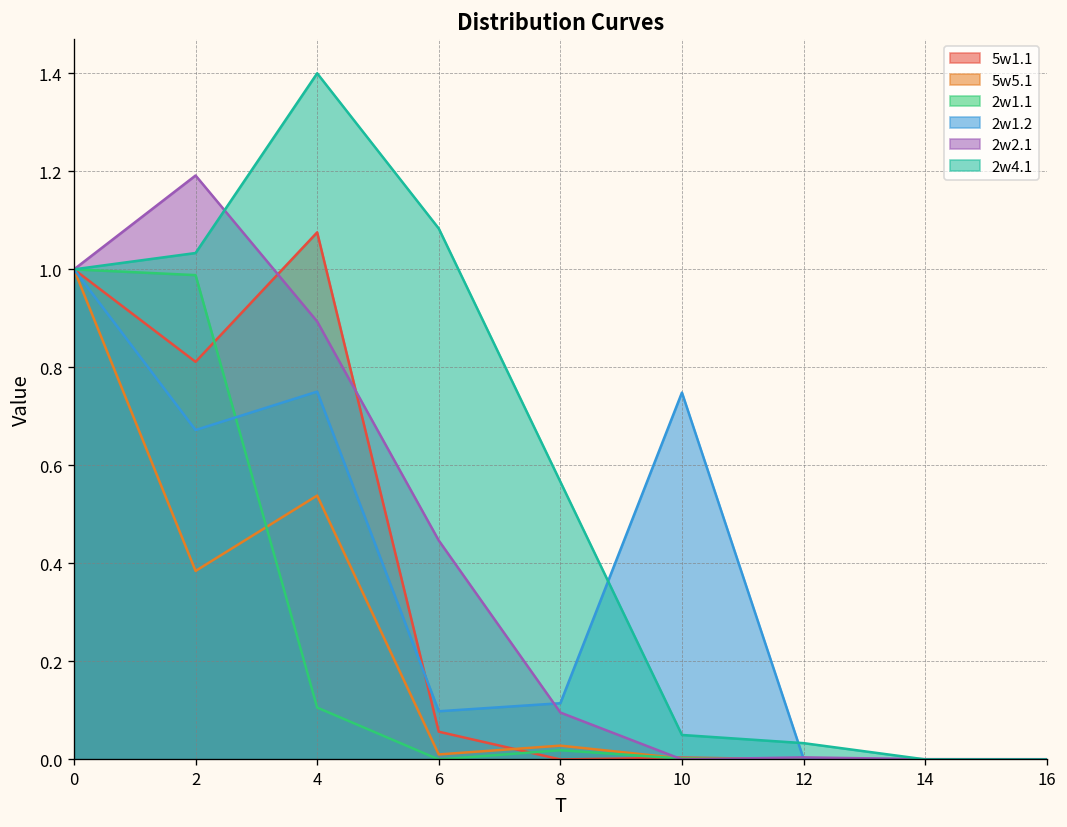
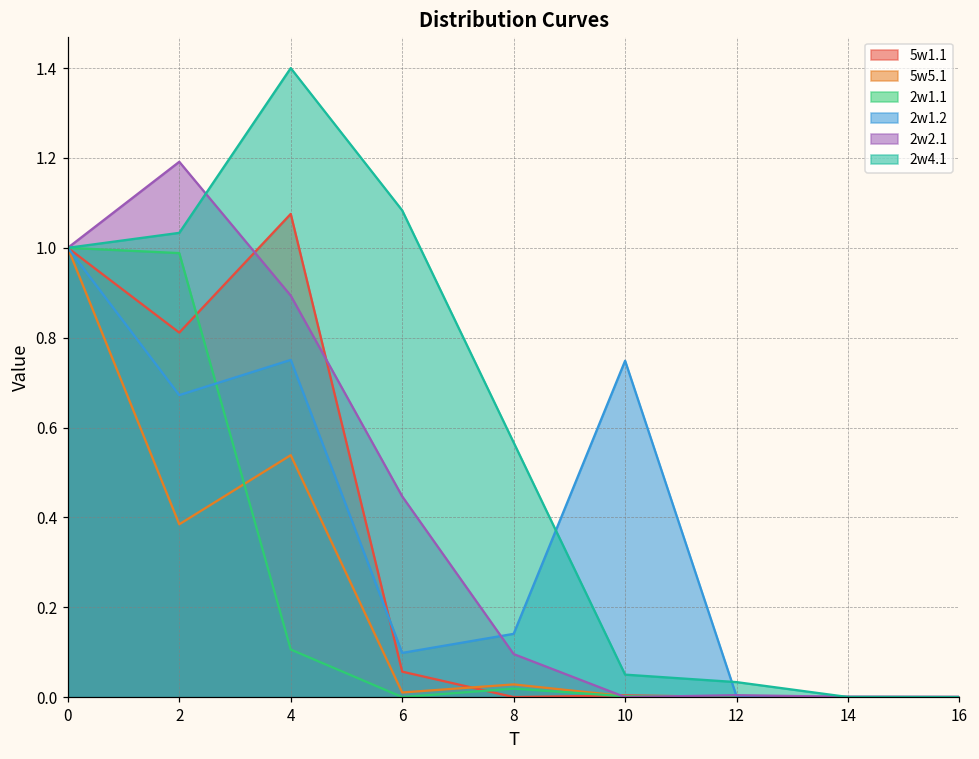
2w1.2, 8: 0.11 -> 0.14
